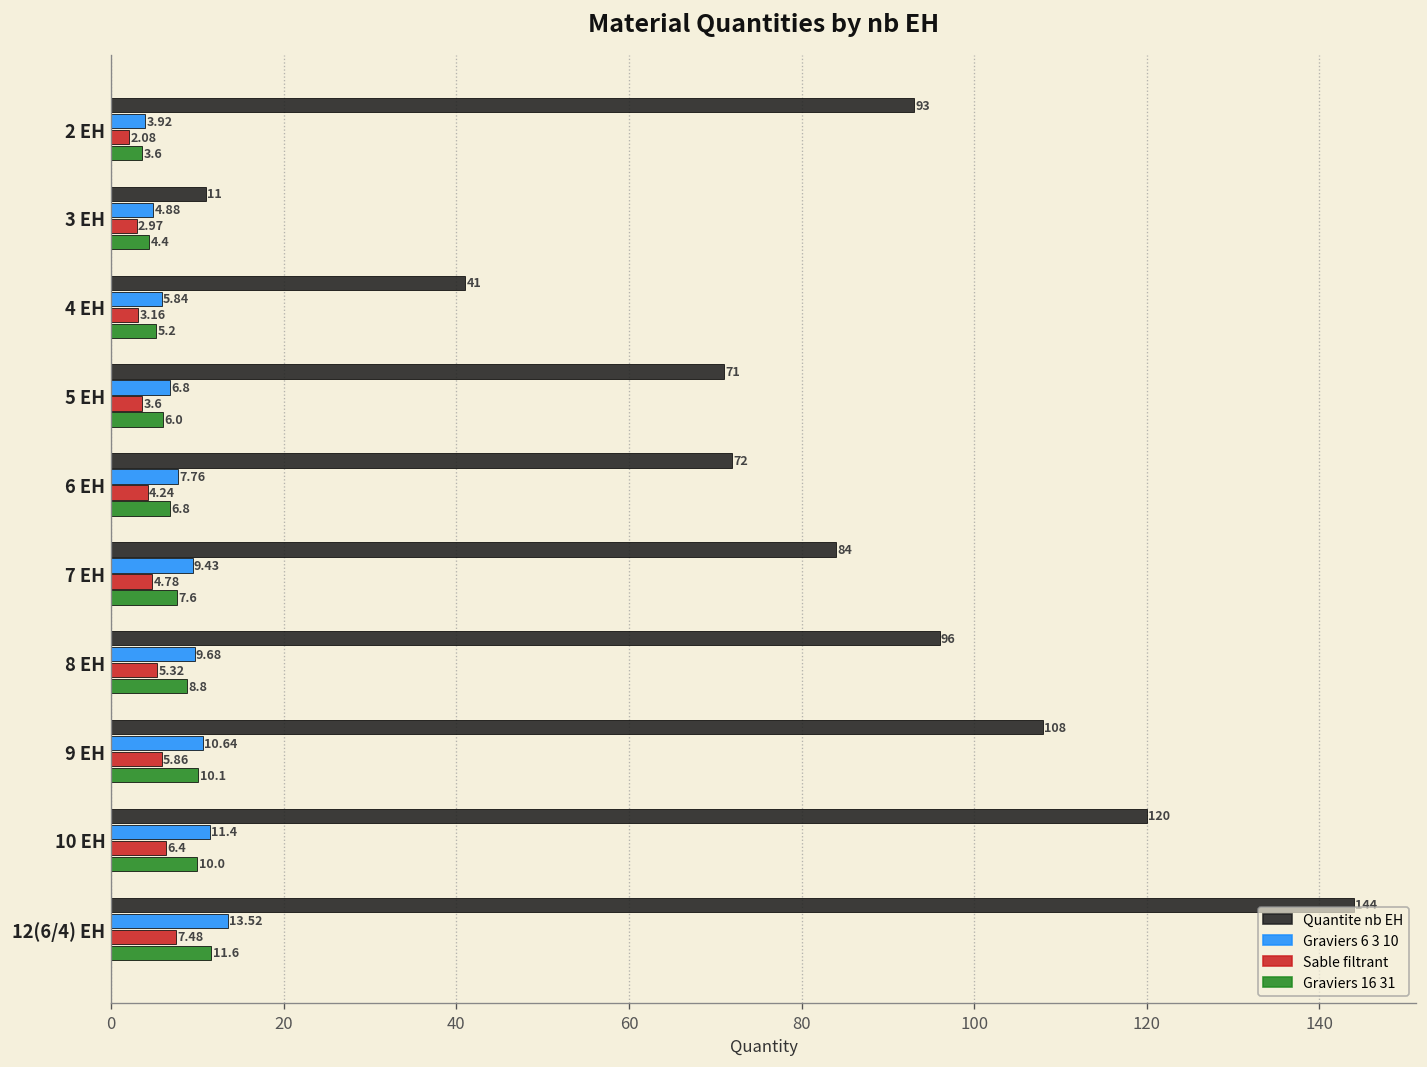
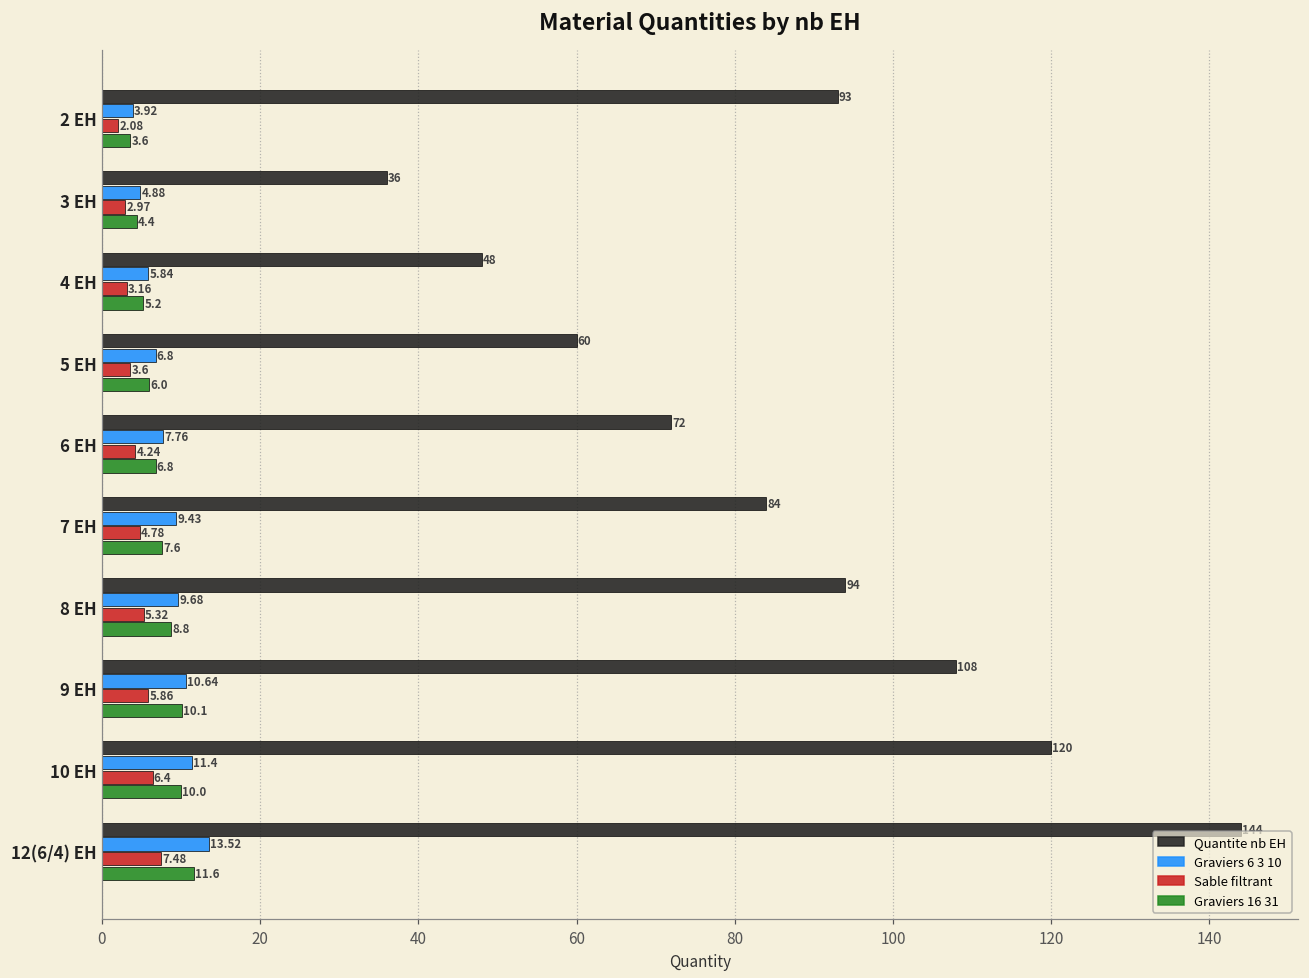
Quantite nb EH, 3 EH: 11 -> 36
Quantite nb EH, 4 EH: 41 -> 48
Quantite nb EH, 5 EH: 71 -> 60
Quantite nb EH, 8 EH: 96 -> 94
